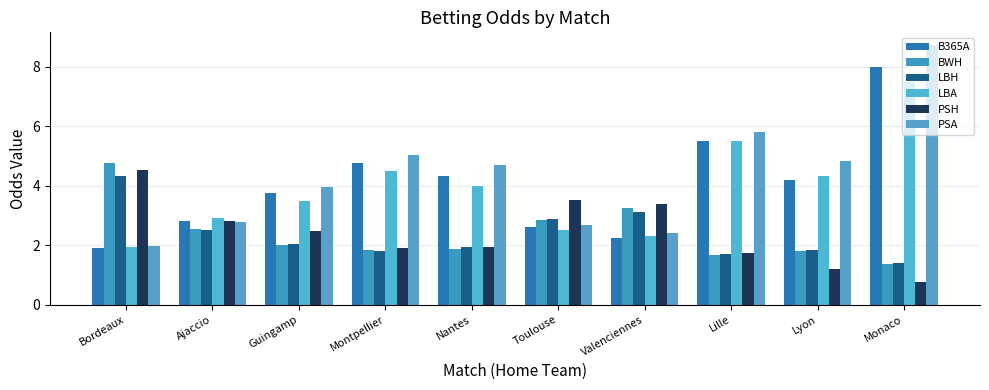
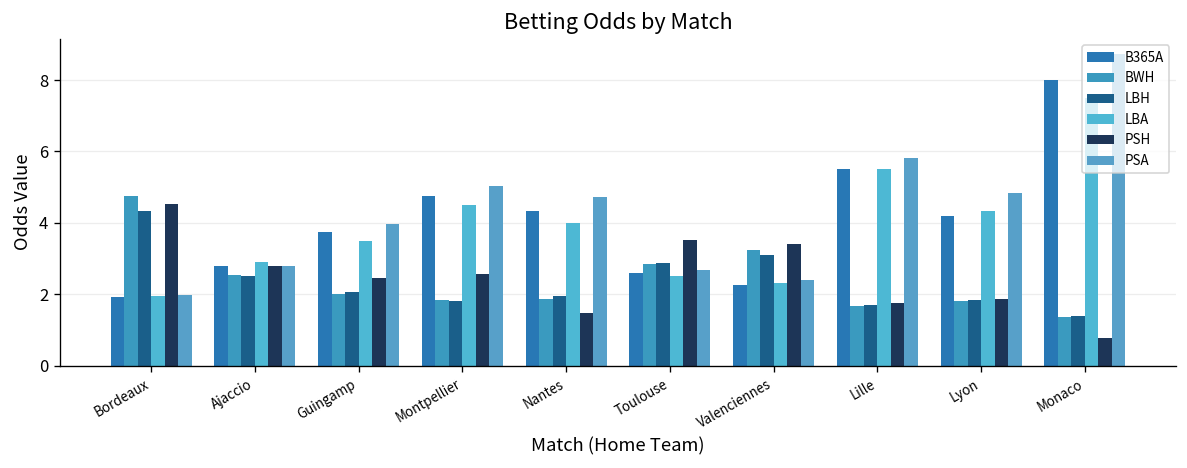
PSH, Montpellier: 1.9 -> 2.6
PSH, Nantes: 1.9 -> 1.5
PSH, Lyon: 1.2 -> 1.9
